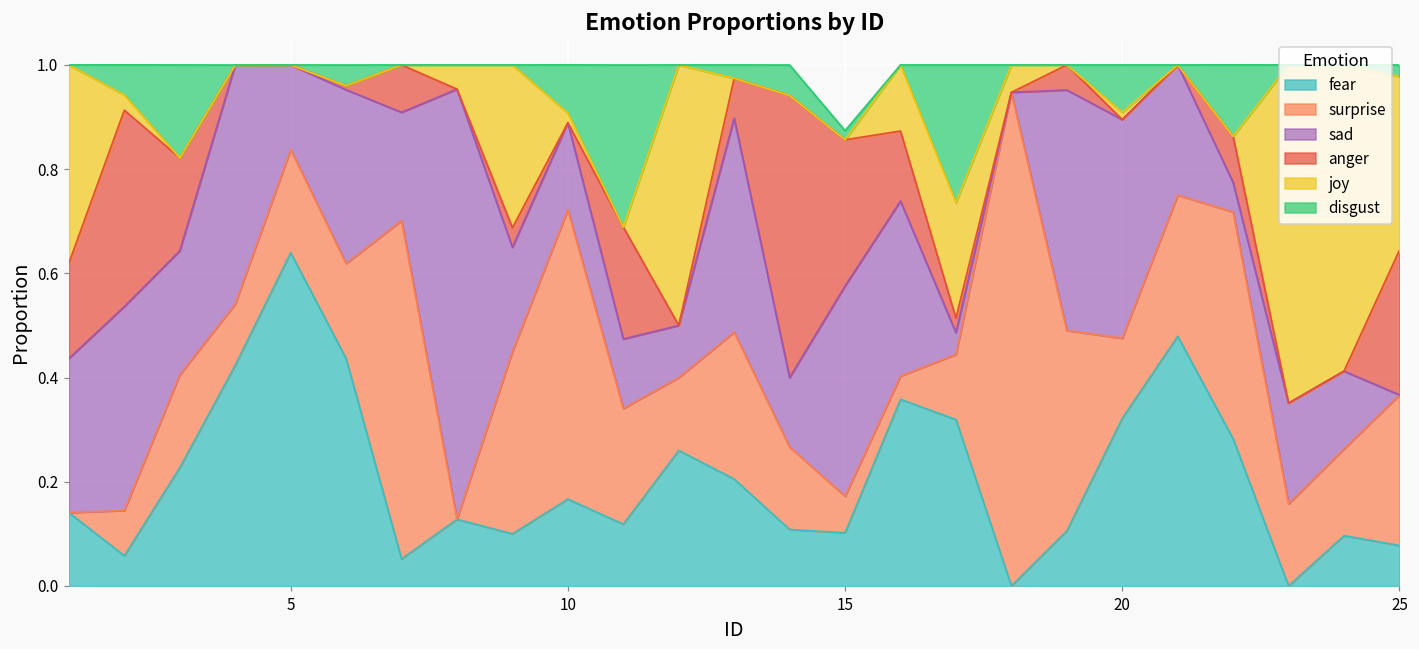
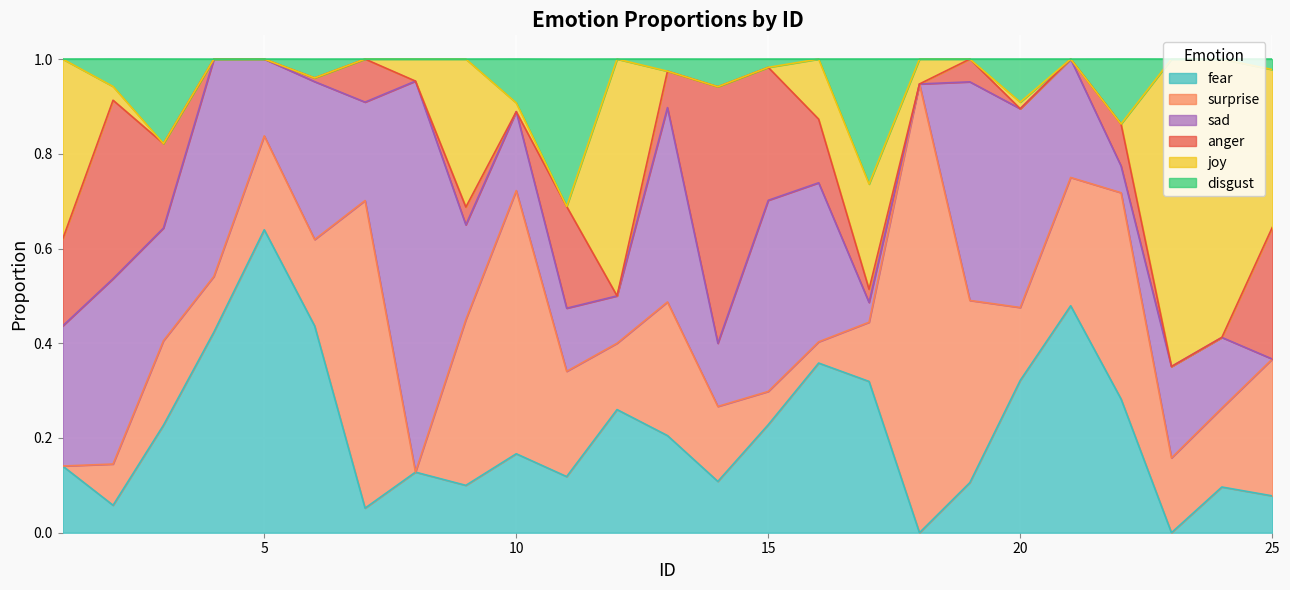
fear, 15: 0.10 -> 0.23
